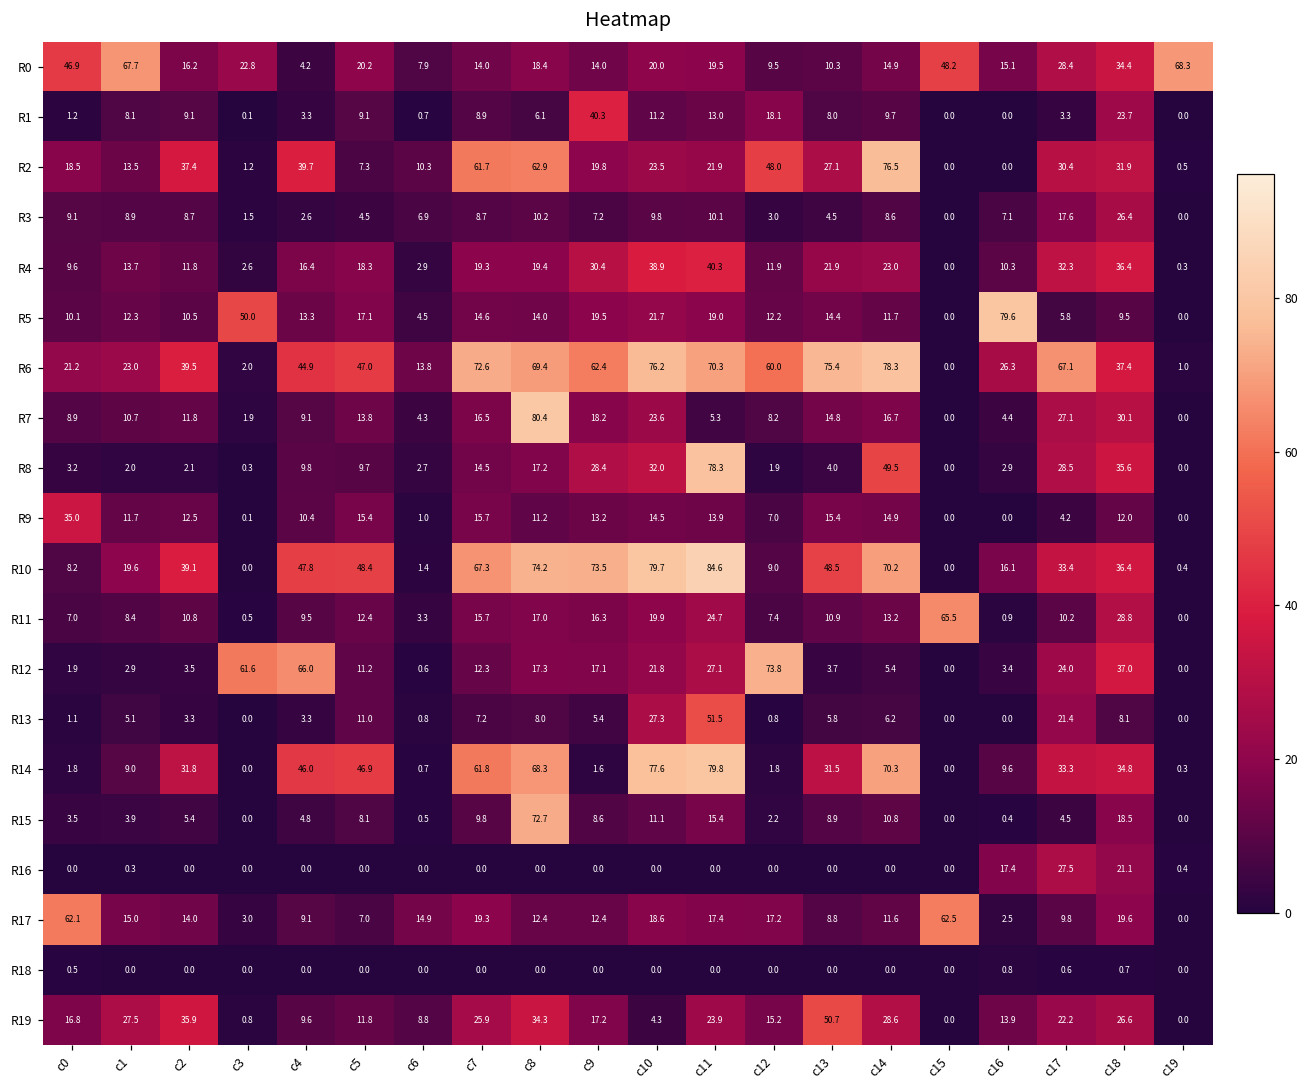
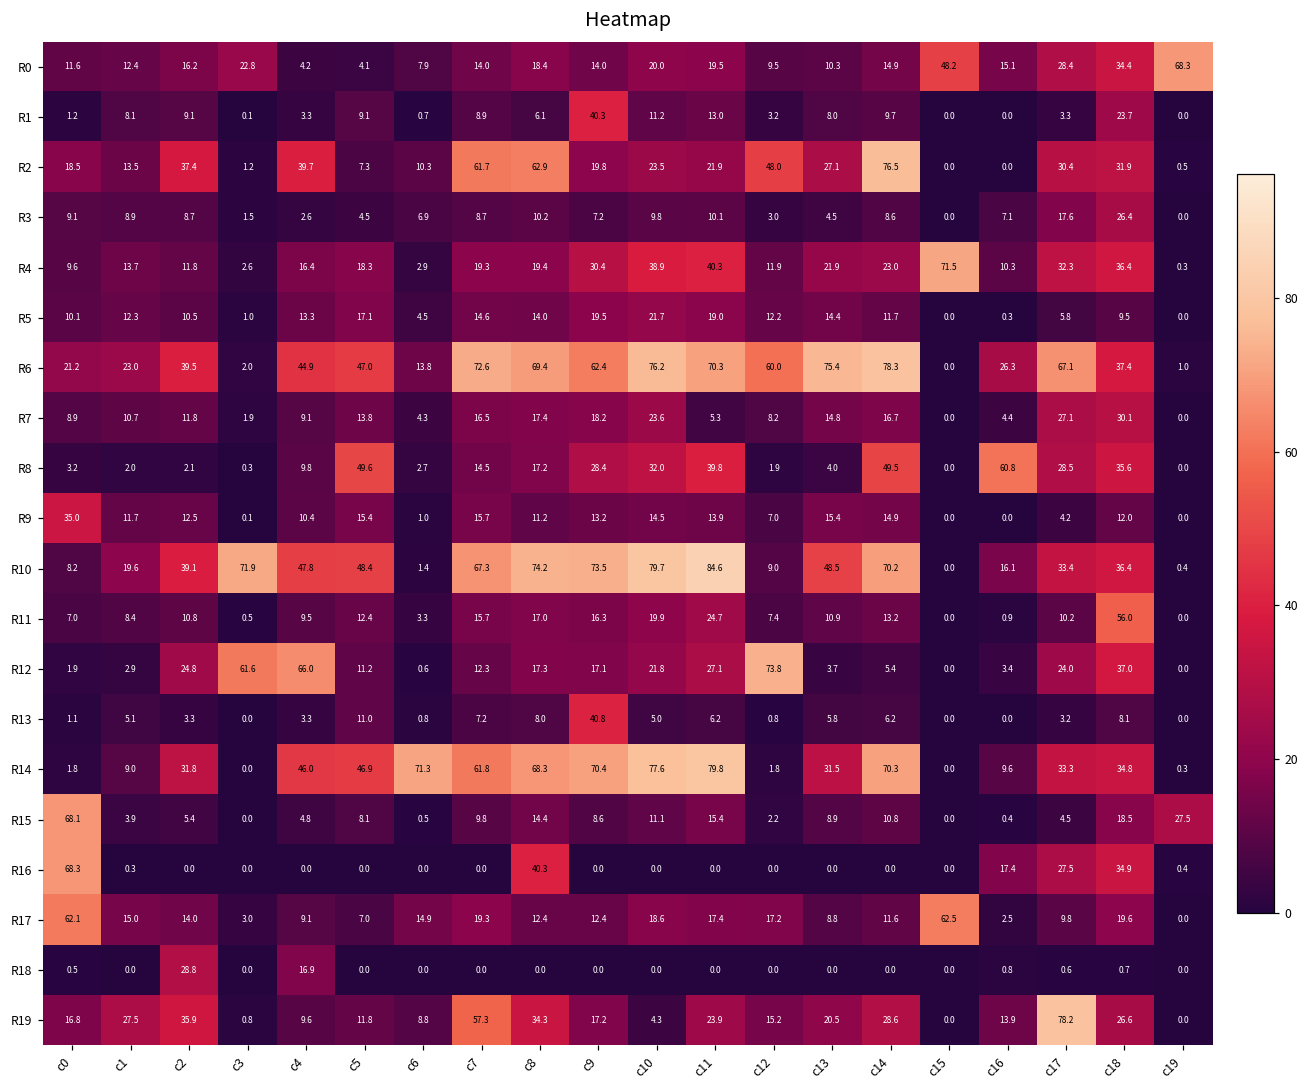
R0, c0: 46.9 -> 11.6
R0, c1: 67.7 -> 12.4
R0, c5: 20.2 -> 4.1
R1, c12: 18.1 -> 3.2
R4, c15: 0.0 -> 71.5
R5, c3: 50.0 -> 1.0
R5, c16: 79.6 -> 0.3
R7, c8: 80.4 -> 17.4
R8, c5: 9.7 -> 49.6
R8, c11: 78.3 -> 39.8
R8, c16: 2.9 -> 60.8
R10, c3: 0.0 -> 71.9
R11, c15: 65.5 -> 0.0
R11, c18: 28.8 -> 56.0
R12, c2: 3.5 -> 24.8
R13, c9: 5.4 -> 40.8
R13, c10: 27.3 -> 5.0
R13, c11: 51.5 -> 6.2
R13, c17: 21.4 -> 3.2
R14, c6: 0.7 -> 71.3
R14, c9: 1.6 -> 70.4
R15, c0: 3.5 -> 68.1
R15, c8: 72.7 -> 14.4
R15, c19: 0.0 -> 27.5
R16, c0: 0.0 -> 68.3
R16, c8: 0.0 -> 40.3
R16, c18: 21.1 -> 34.9
R18, c2: 0.0 -> 28.8
R18, c4: 0.0 -> 16.9
R19, c7: 25.9 -> 57.3
R19, c13: 50.7 -> 20.5
R19, c17: 22.2 -> 78.2
